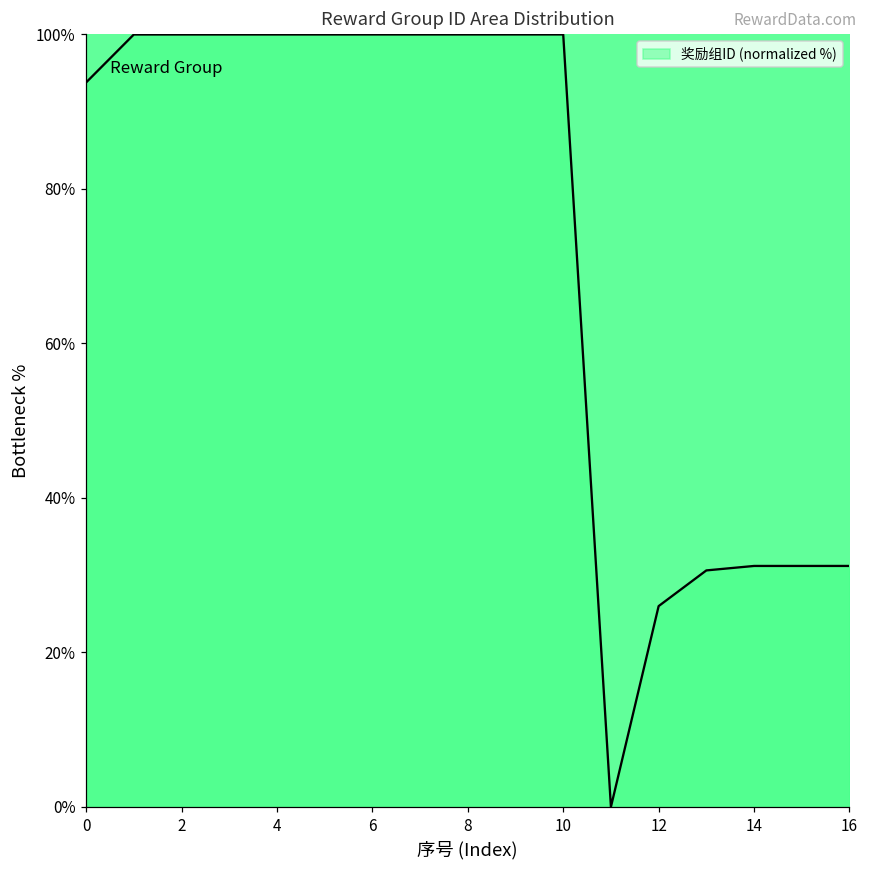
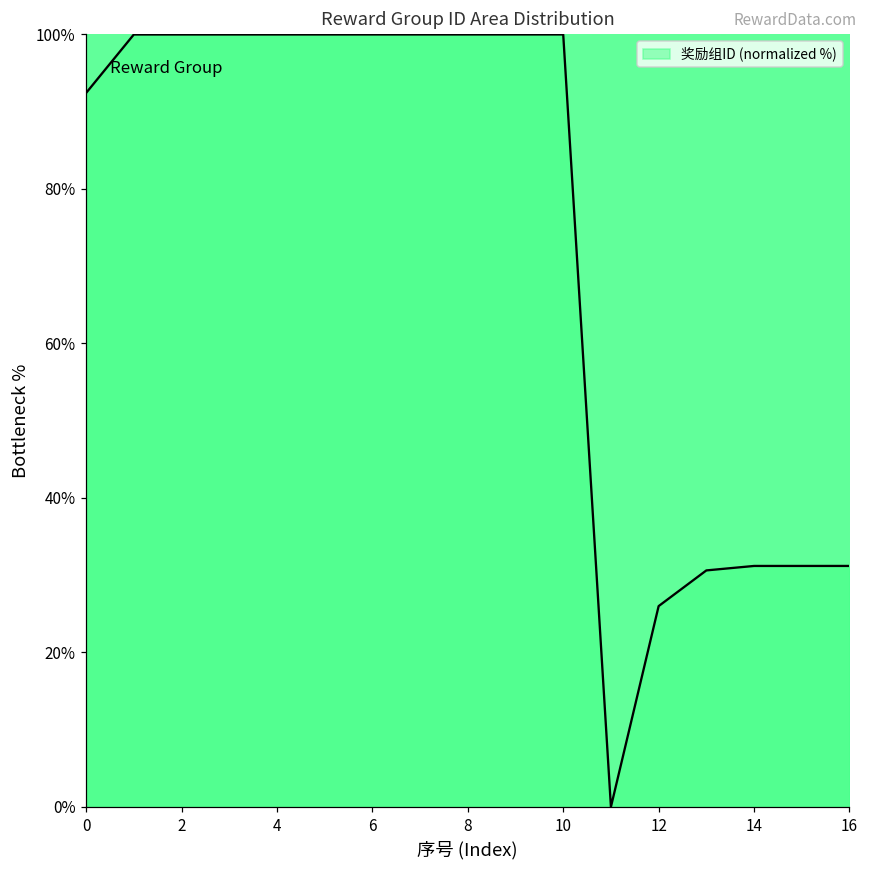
0: 94% -> 92%
